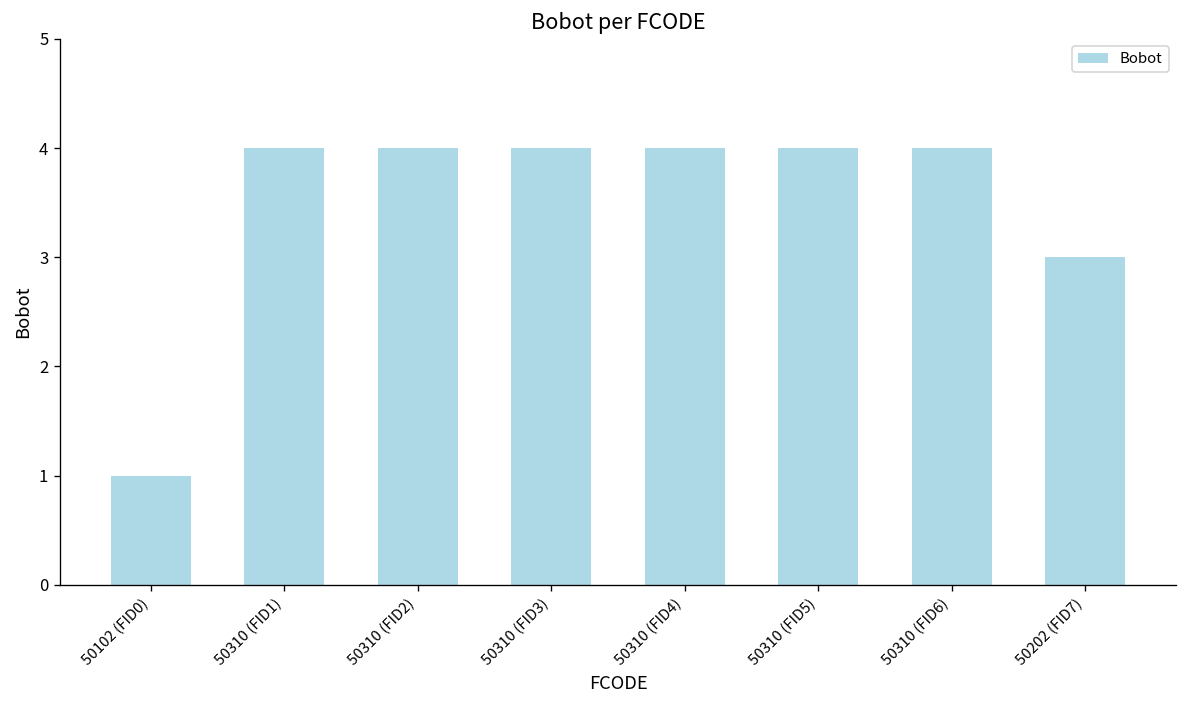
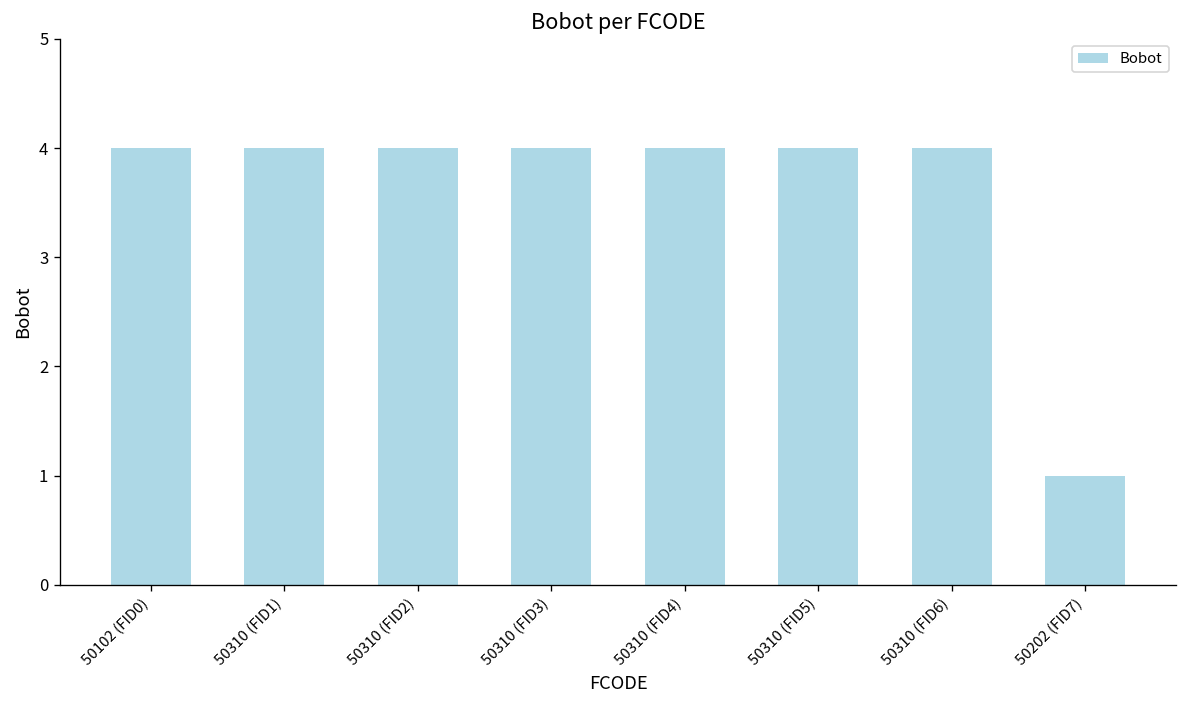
50102 (FID0): 1 -> 4
50202 (FID7): 3 -> 1
